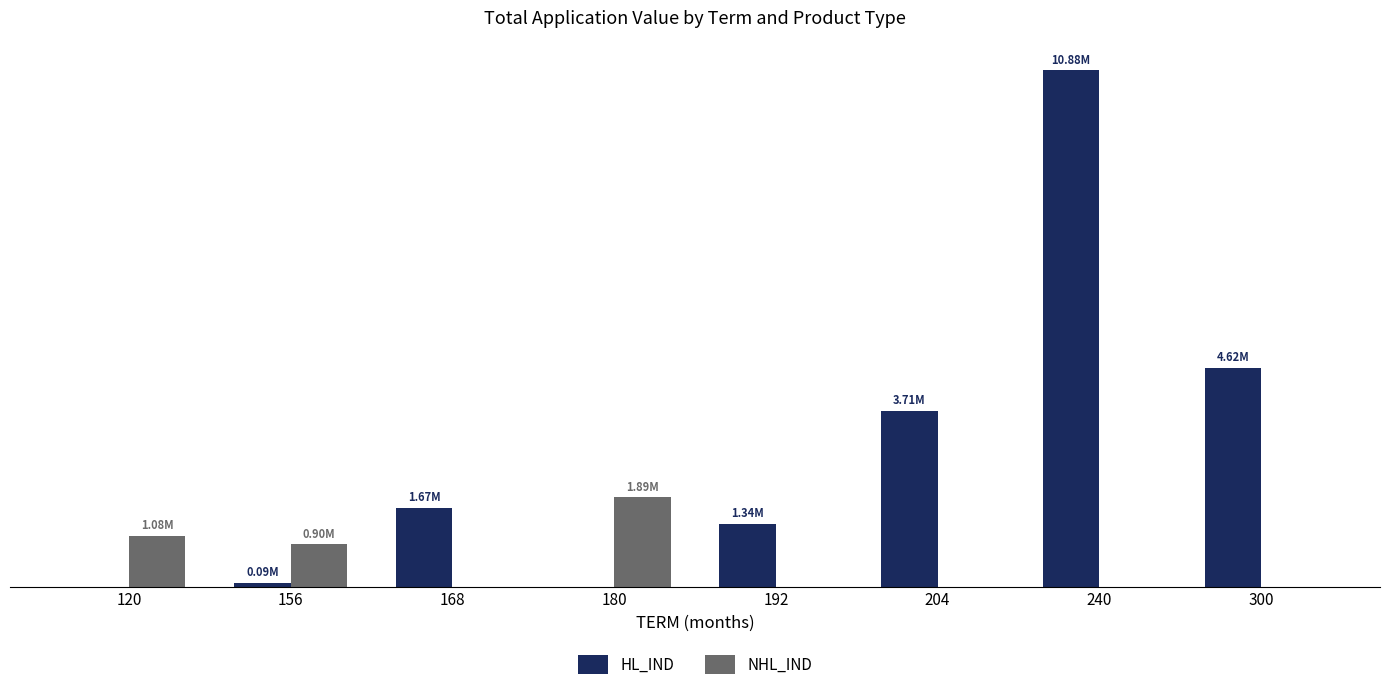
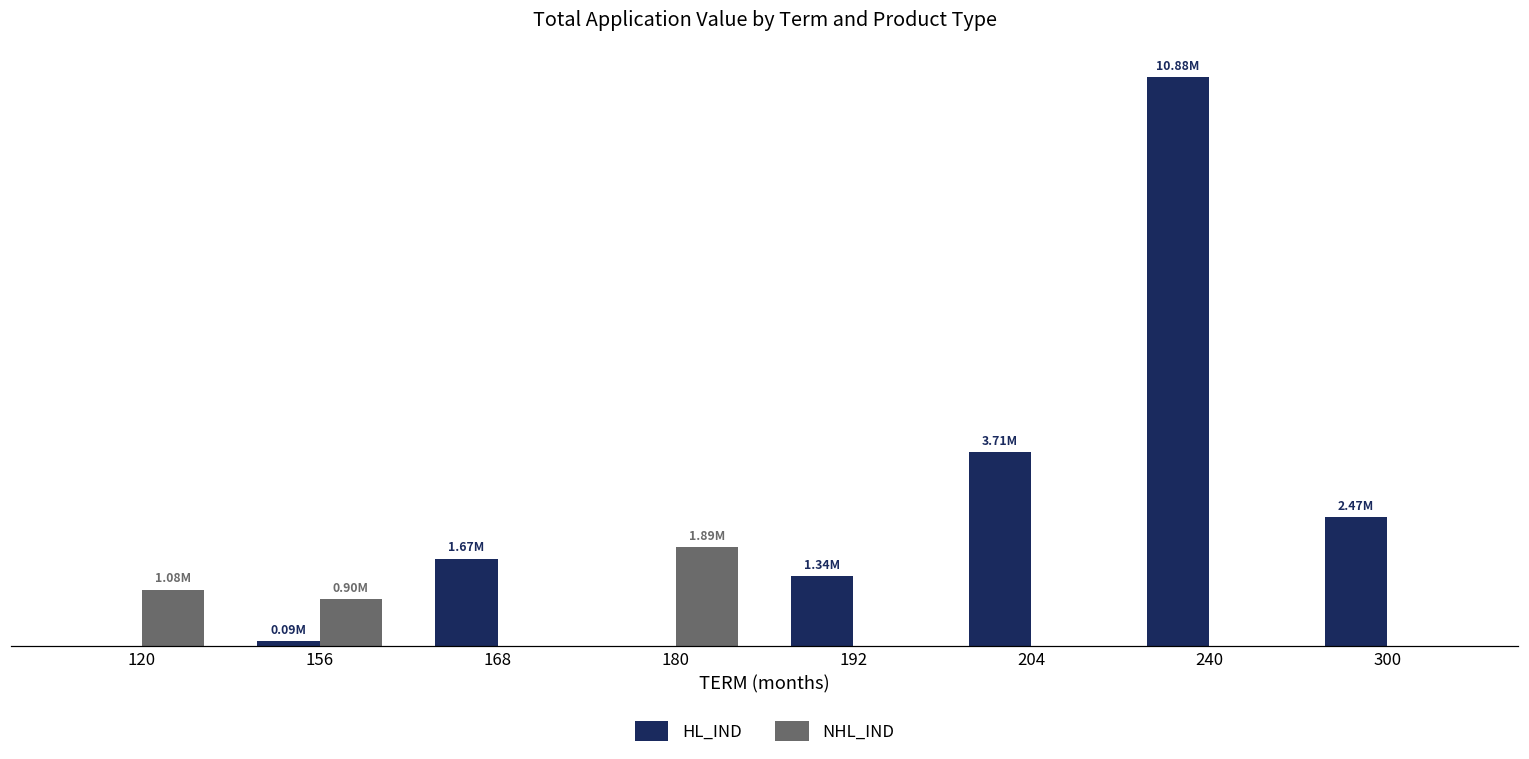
HL_IND, 300: 4.62M -> 2.47M
